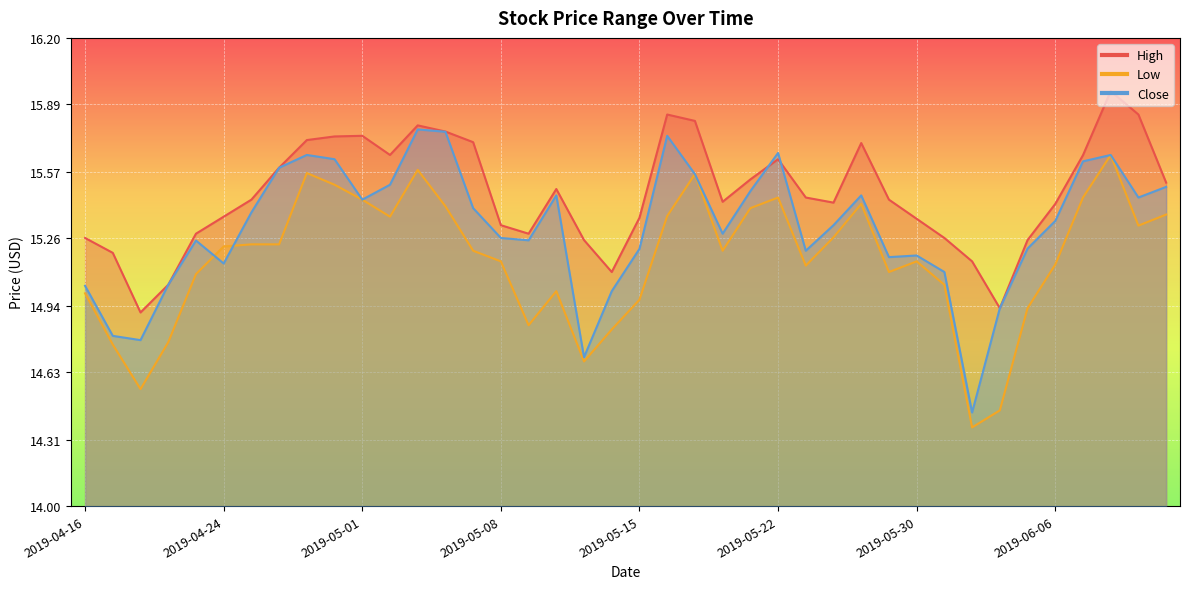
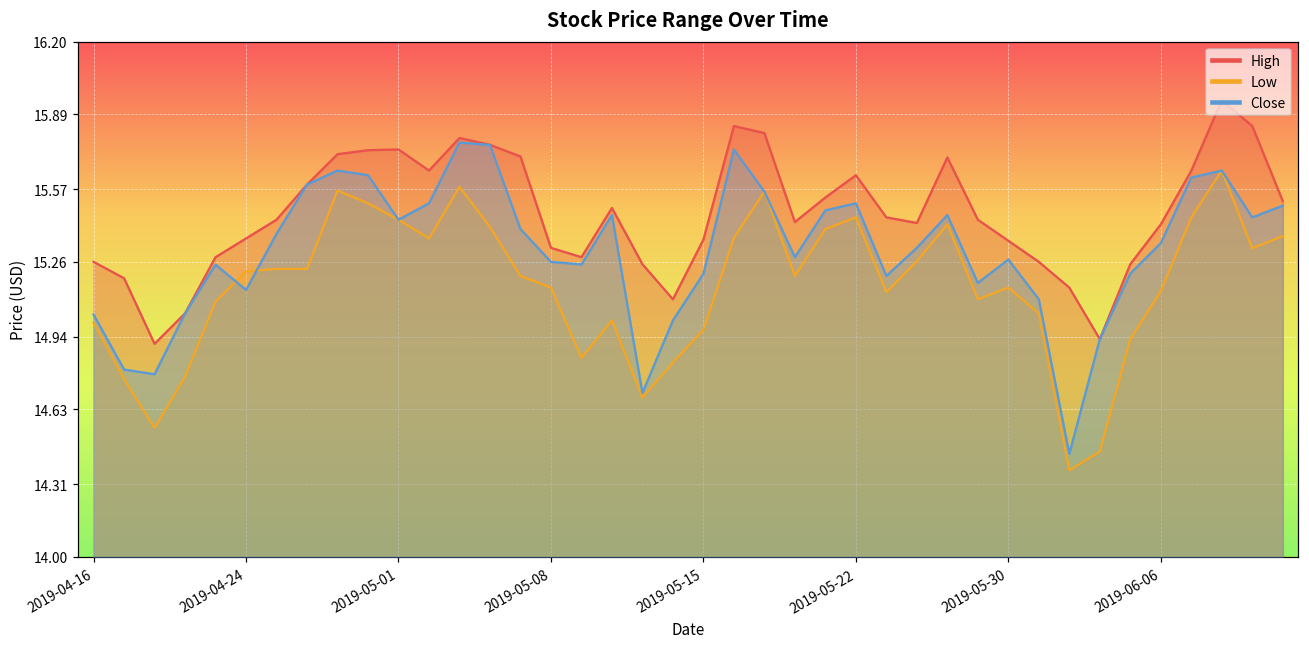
Close, 2019-05-22: 15.66 -> 15.51
Close, 2019-05-30: 15.18 -> 15.27
